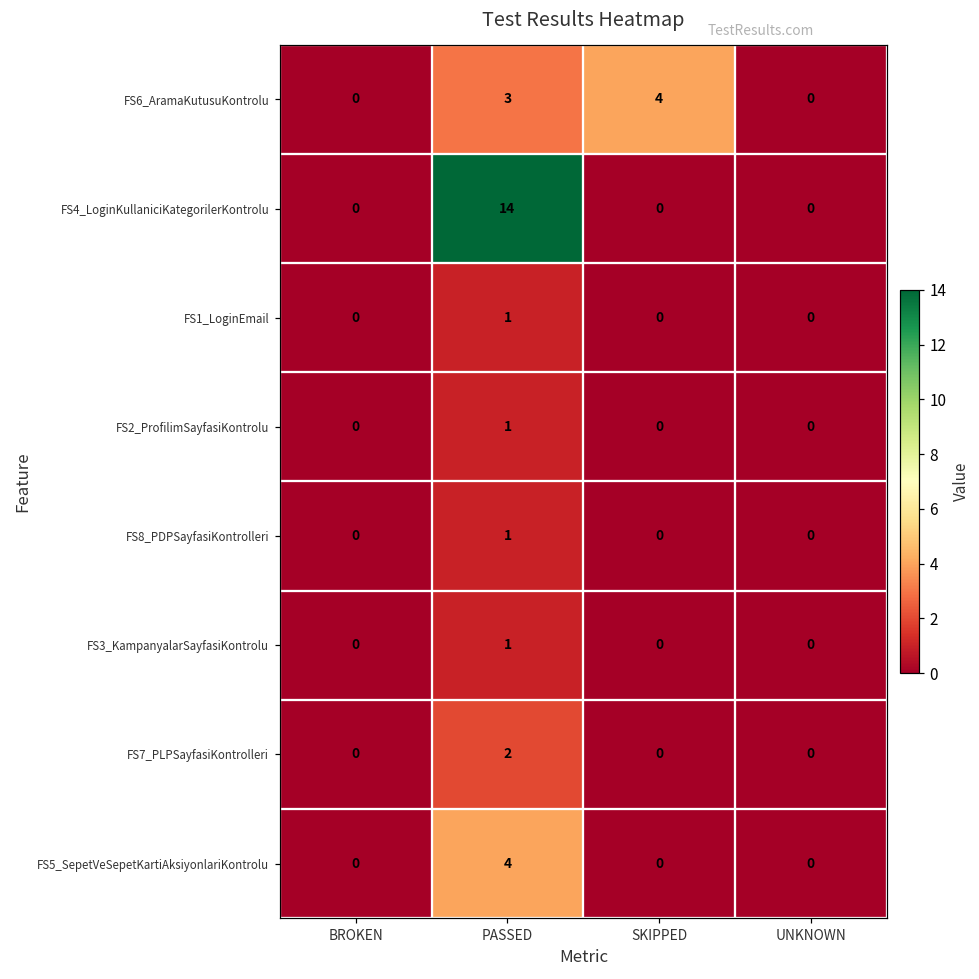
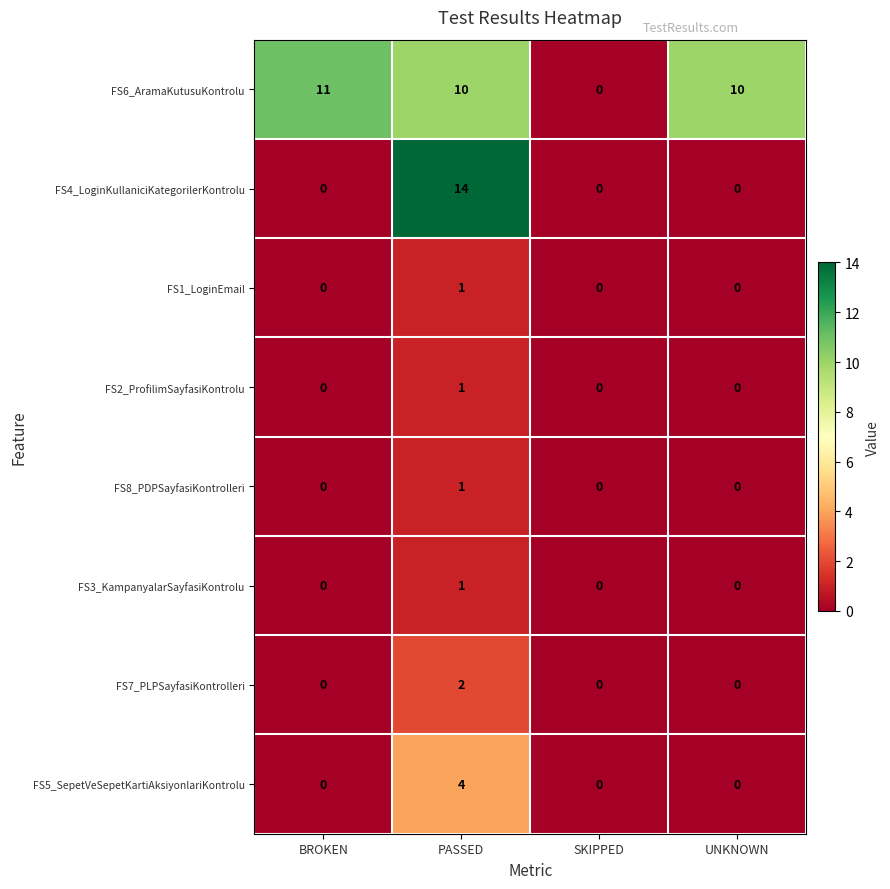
FS6_AramaKutusuKontrolu, BROKEN: 0 -> 11
FS6_AramaKutusuKontrolu, PASSED: 3 -> 10
FS6_AramaKutusuKontrolu, SKIPPED: 4 -> 0
FS6_AramaKutusuKontrolu, UNKNOWN: 0 -> 10
